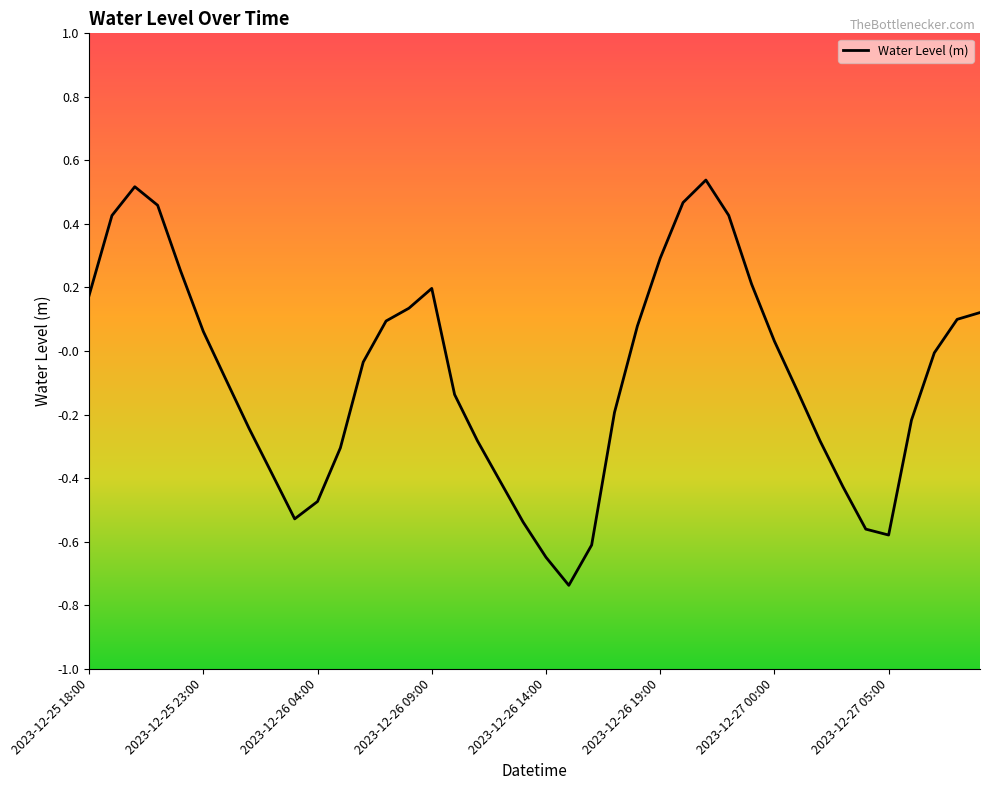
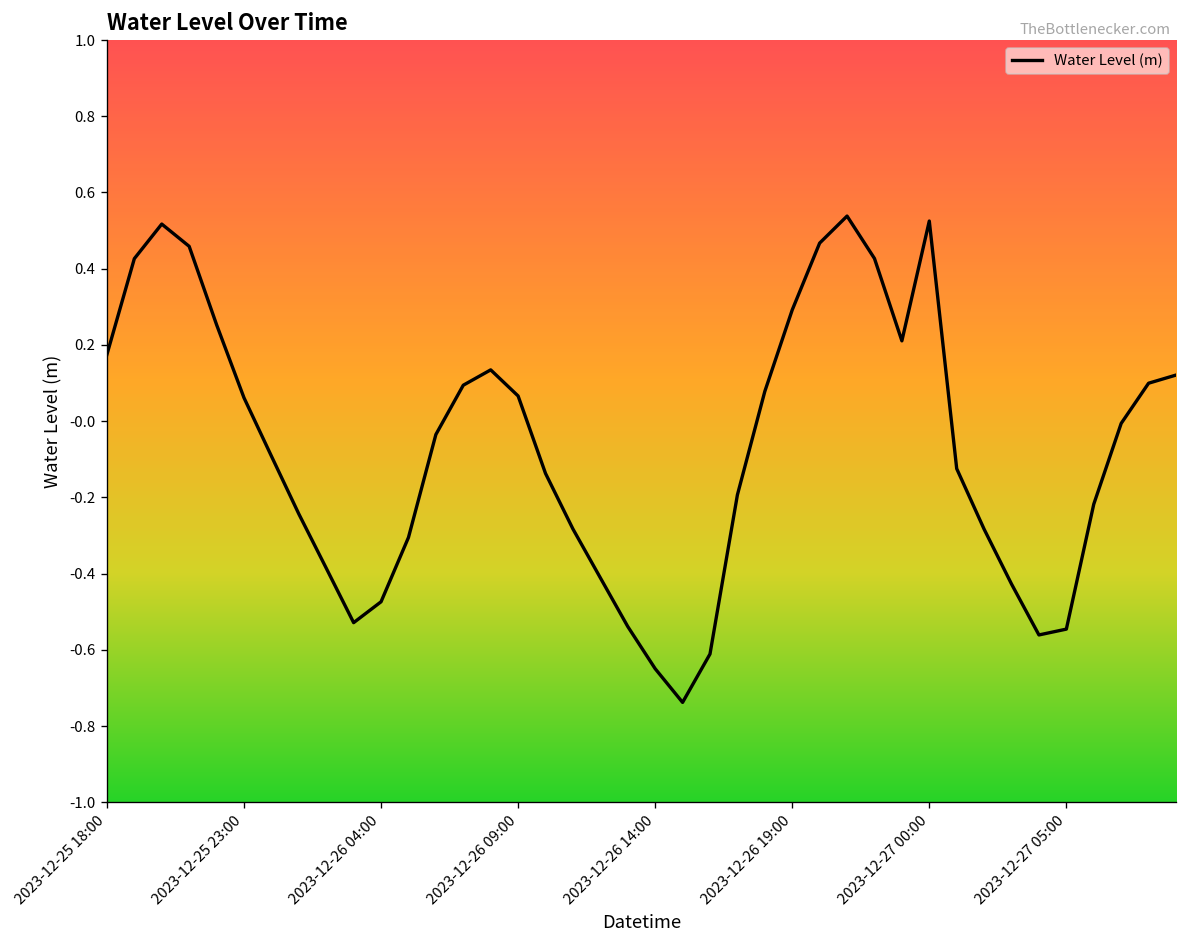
2023-12-26 09:00: 0.20 -> 0.07
2023-12-27 00:00: 0.03 -> 0.53
2023-12-27 05:00: -0.58 -> -0.55
